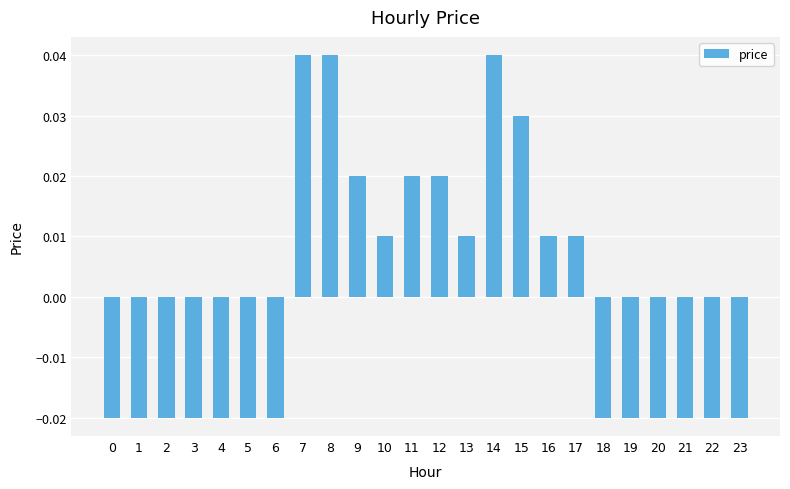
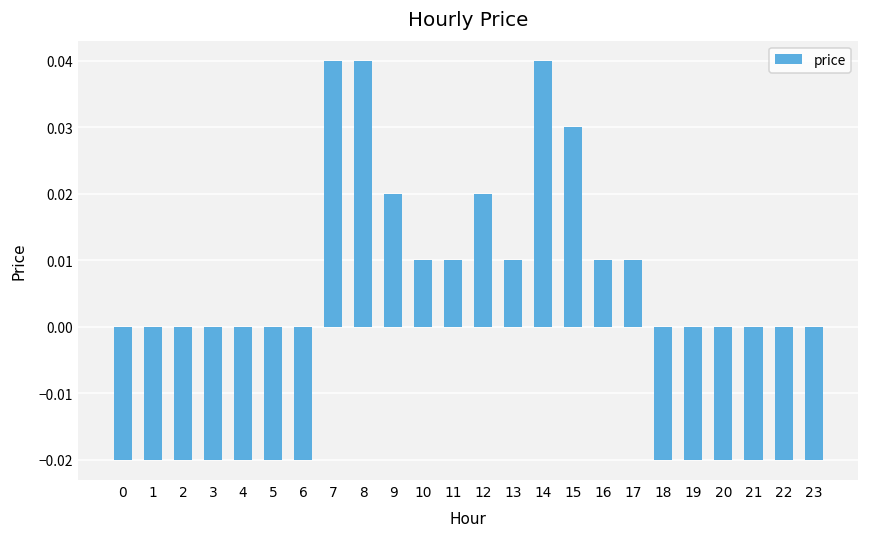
11: 0.02 -> 0.01
